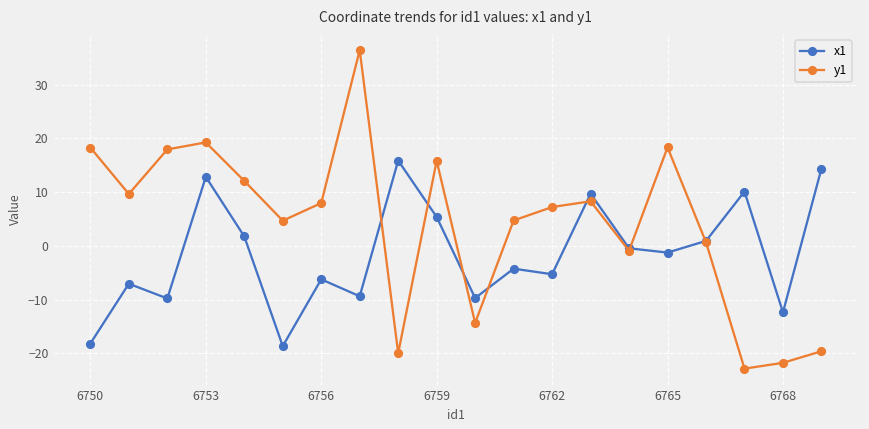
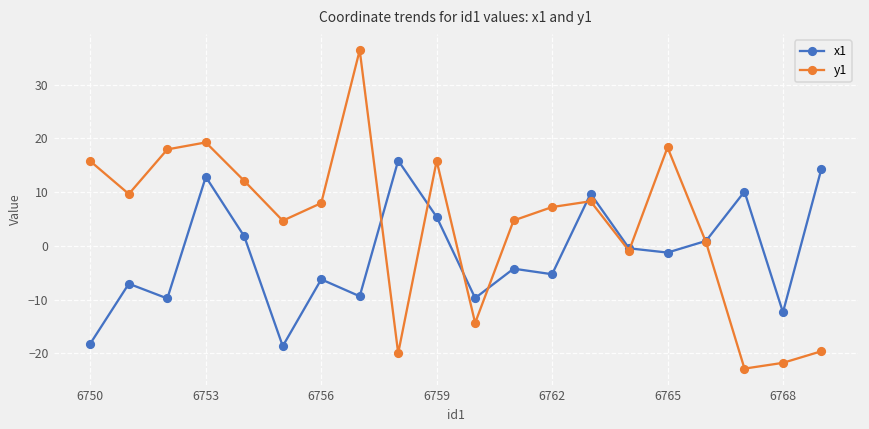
y1, 6750: 18 -> 16
